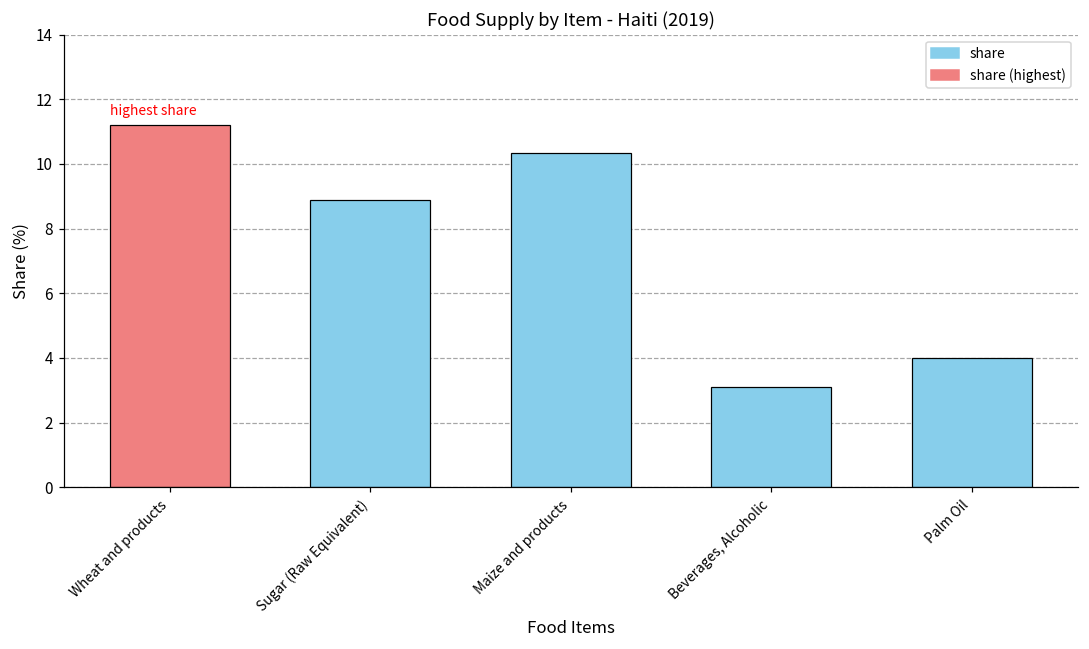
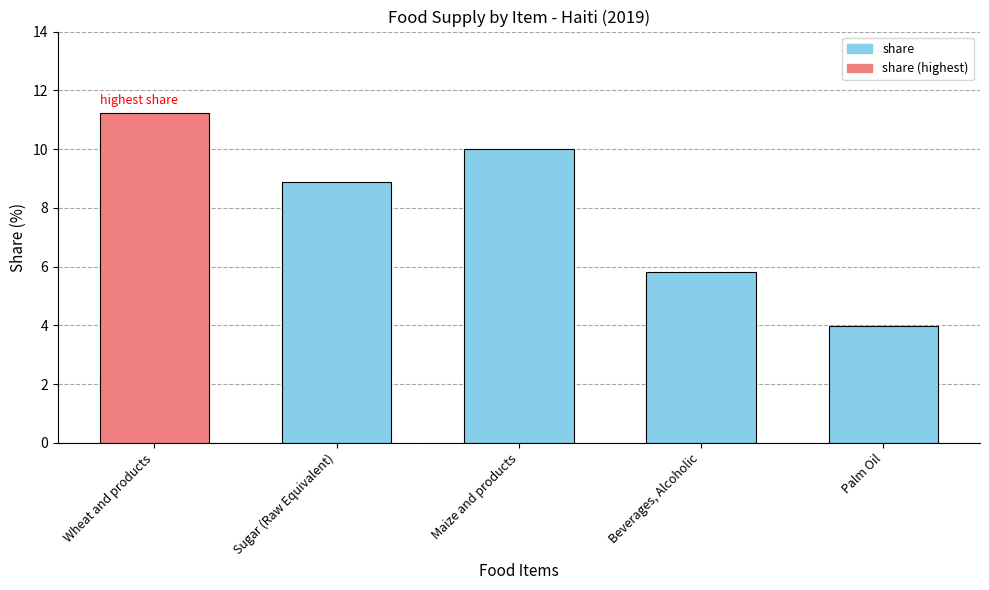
Maize and products: 10.4 -> 10.0
Beverages, Alcoholic: 3.1 -> 5.8
